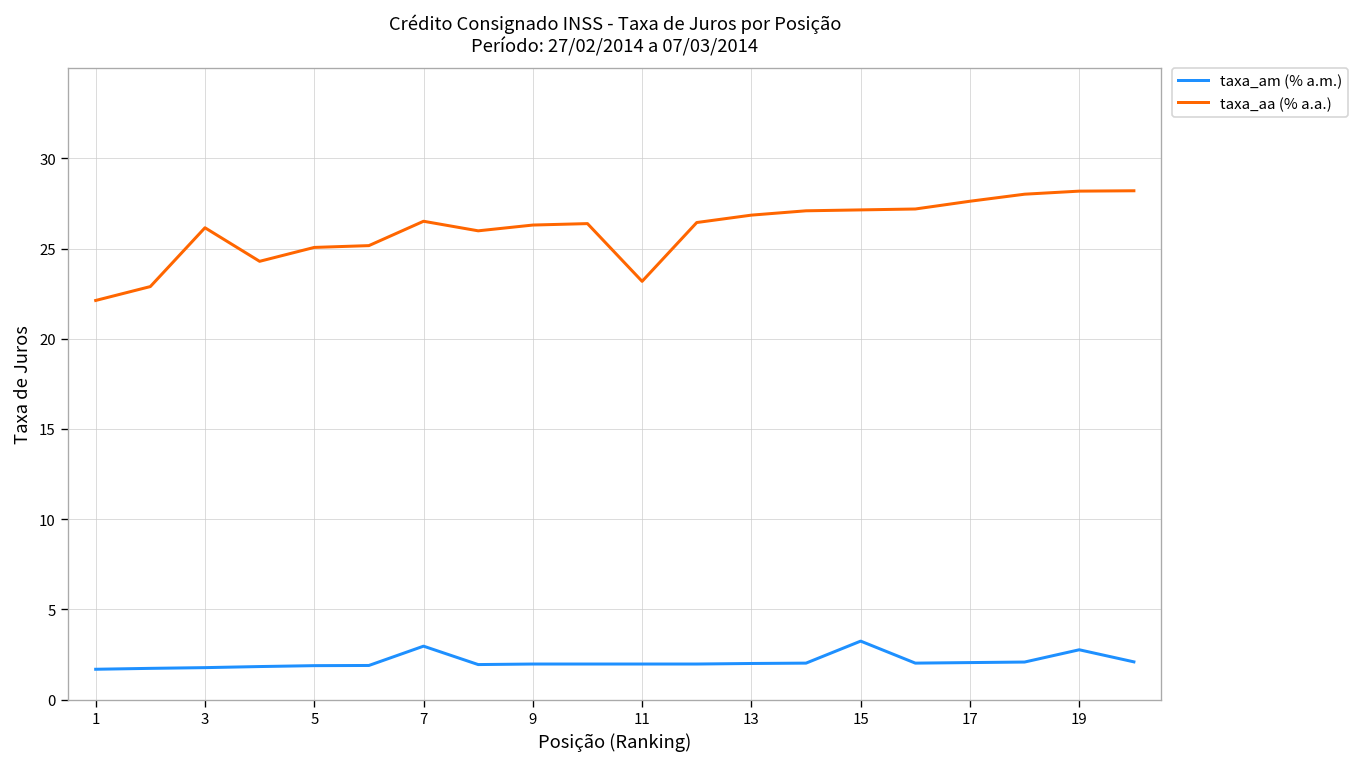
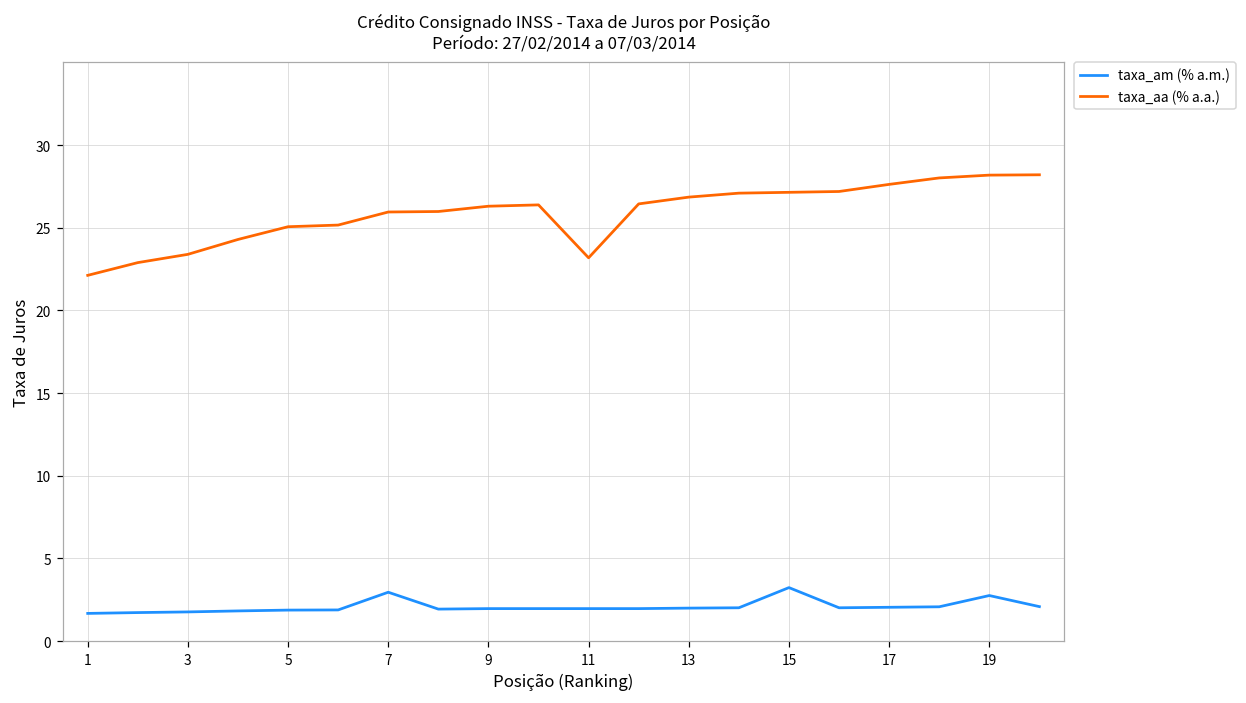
taxa_aa (% a.a.), 3: 26.2 -> 23.4
taxa_aa (% a.a.), 7: 26.5 -> 26.0
